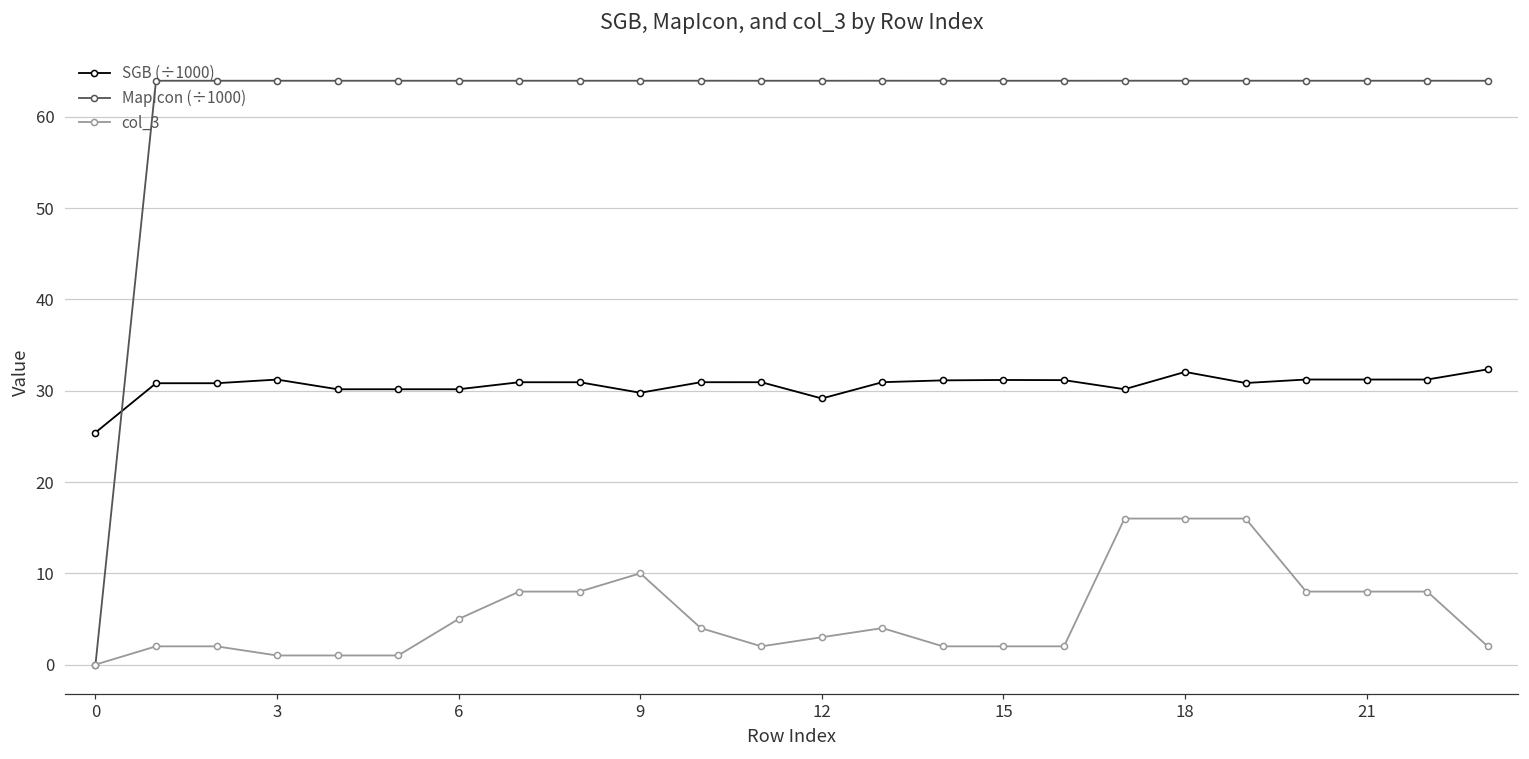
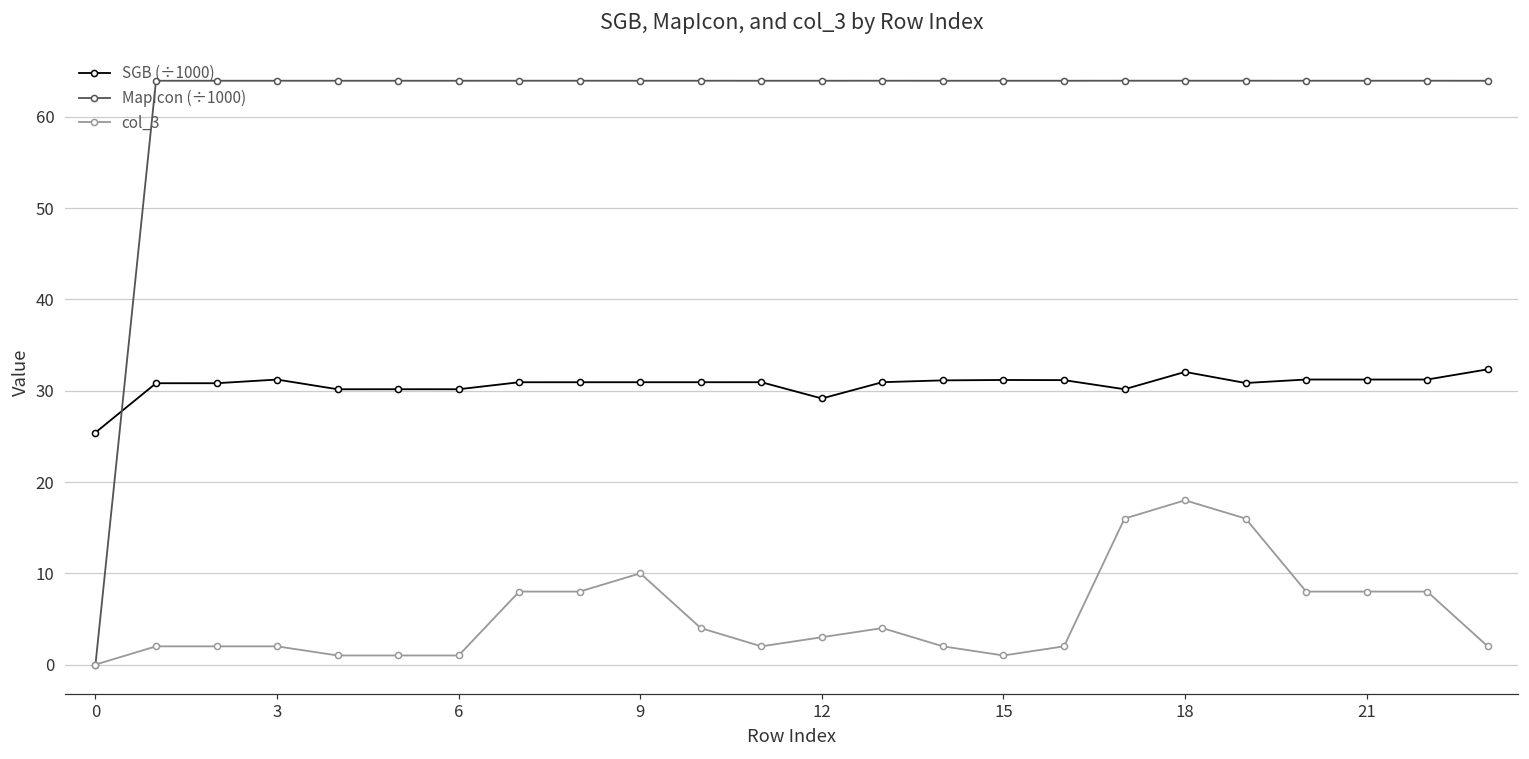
col_3, 3: 1 -> 2
col_3, 6: 5 -> 1
SGB (÷1000), 9: 30 -> 31
col_3, 15: 2 -> 1
col_3, 18: 16 -> 18
